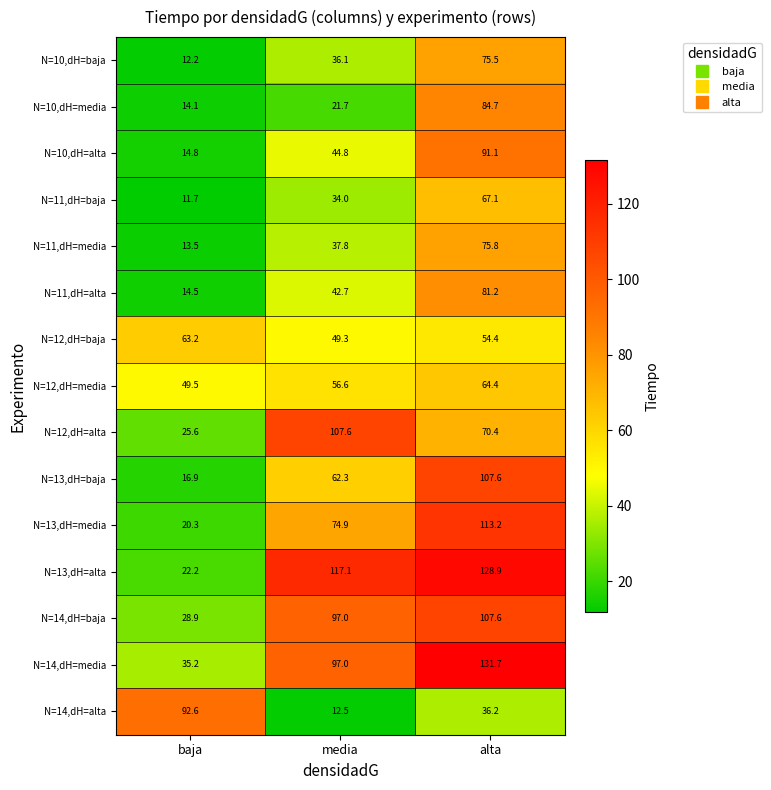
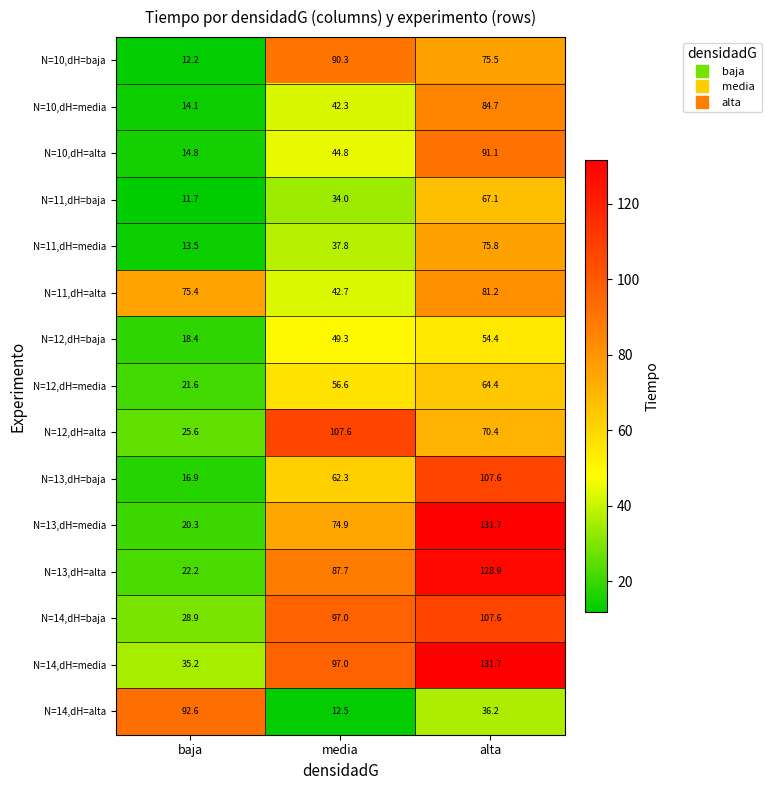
N=10,dH=baja, media: 36.1 -> 90.3
N=10,dH=media, media: 21.7 -> 42.3
N=11,dH=alta, baja: 14.5 -> 75.4
N=12,dH=baja, baja: 63.2 -> 18.4
N=12,dH=media, baja: 49.5 -> 21.6
N=13,dH=media, alta: 113.2 -> 131.7
N=13,dH=alta, media: 117.1 -> 87.7
